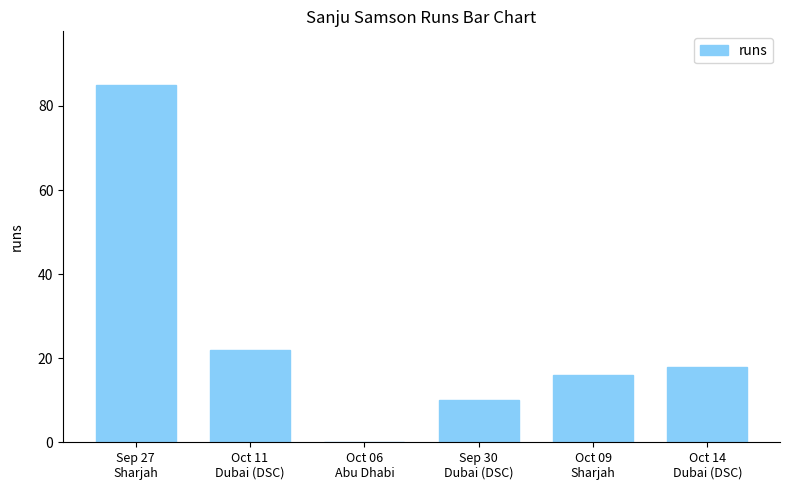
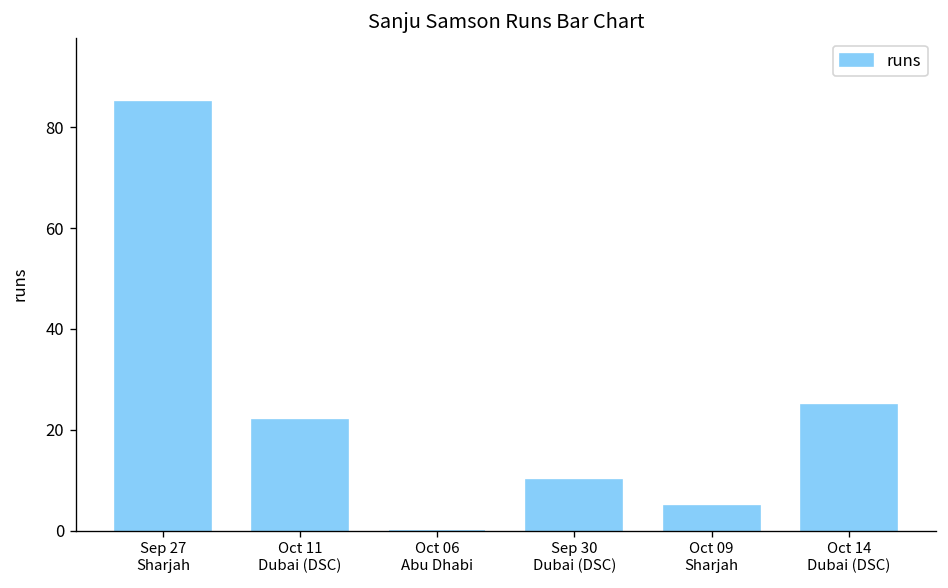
Oct 09 Sharjah: 16 -> 5
Oct 14 Dubai (DSC): 18 -> 25
